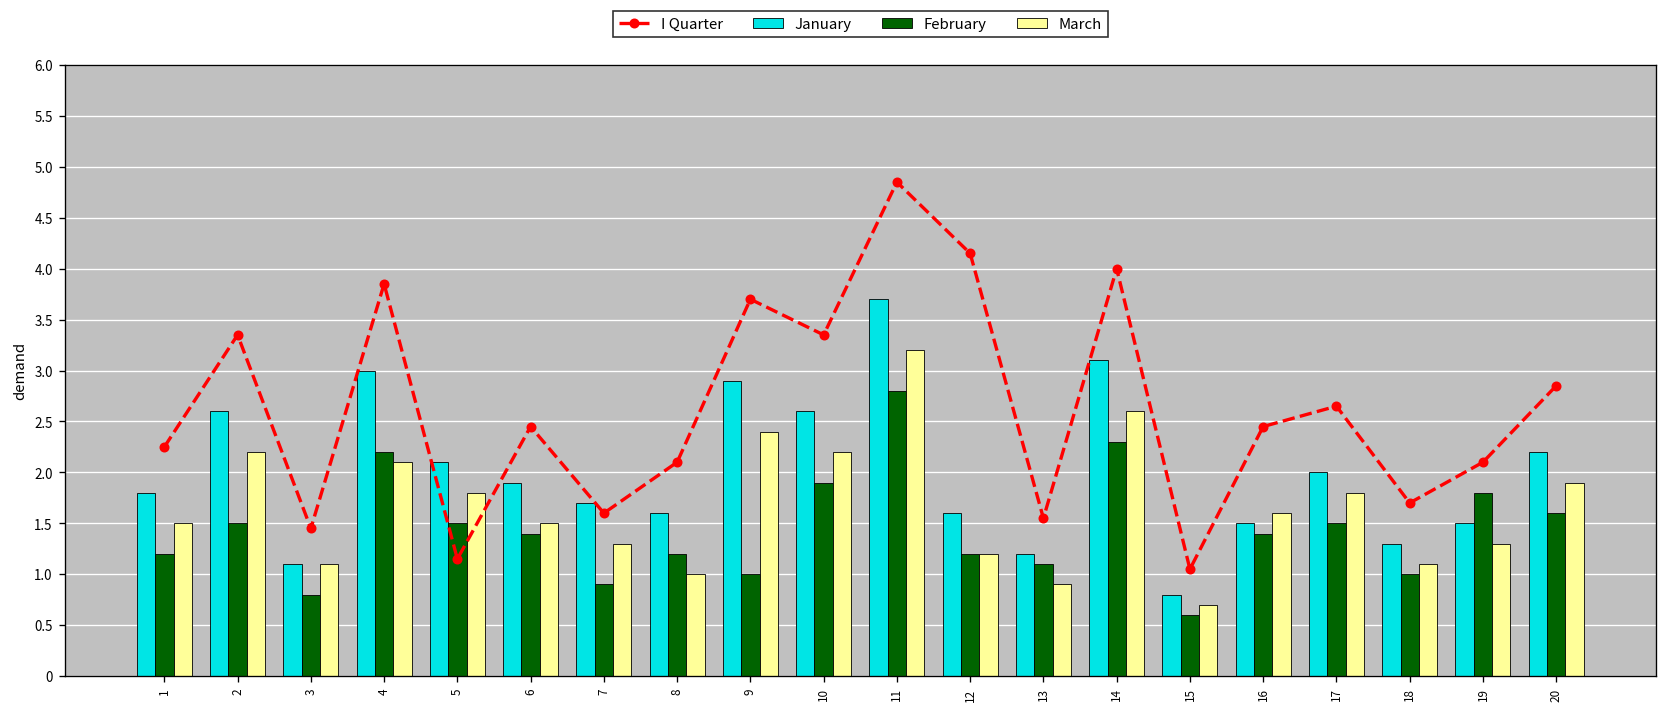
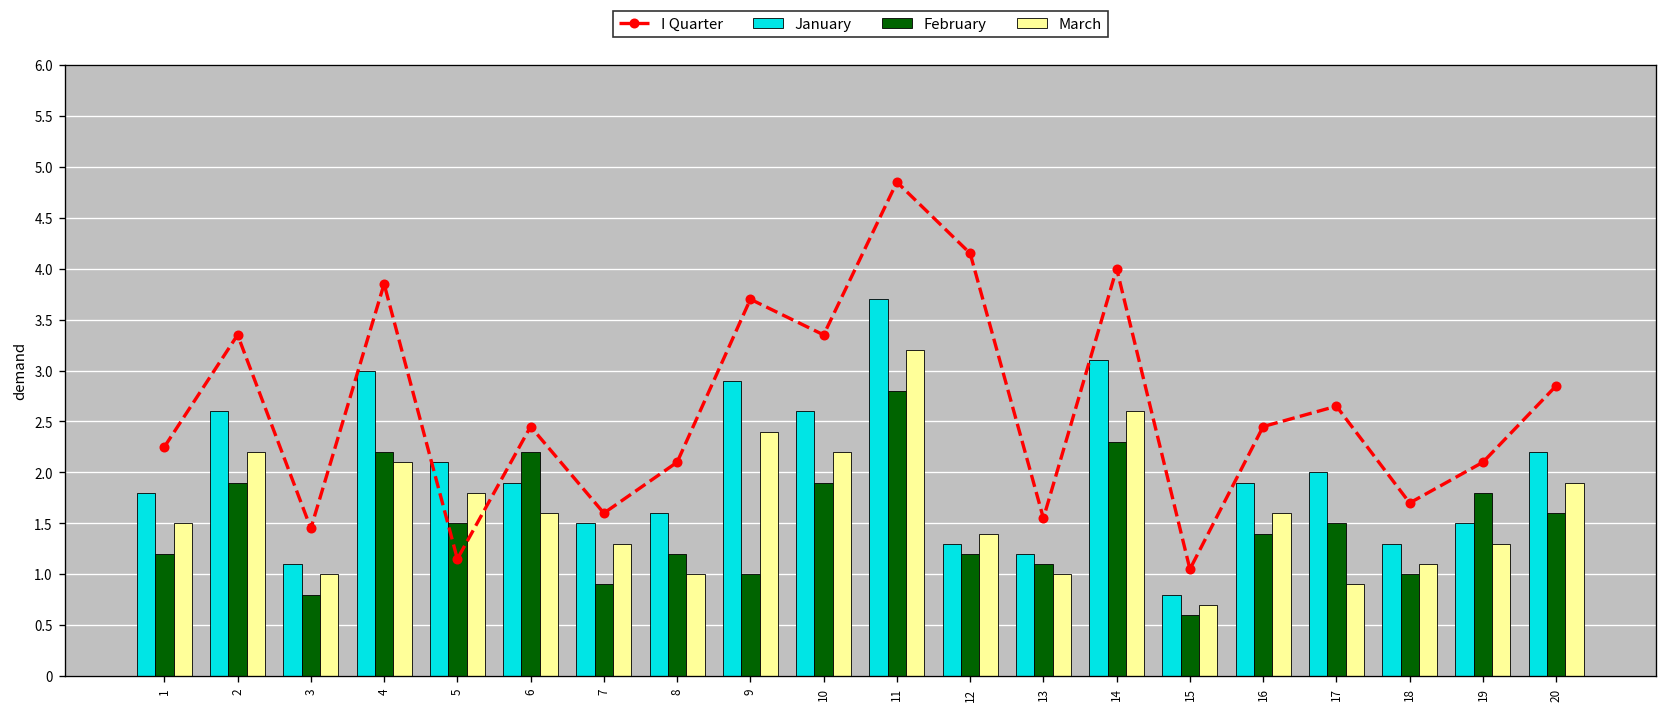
February, 2: 1.5 -> 1.9
March, 3: 1.1 -> 1.0
February, 6: 1.4 -> 2.2
March, 6: 1.5 -> 1.6
January, 7: 1.7 -> 1.5
January, 12: 1.6 -> 1.3
March, 12: 1.2 -> 1.4
March, 13: 0.9 -> 1.0
January, 16: 1.5 -> 1.9
March, 17: 1.8 -> 0.9
